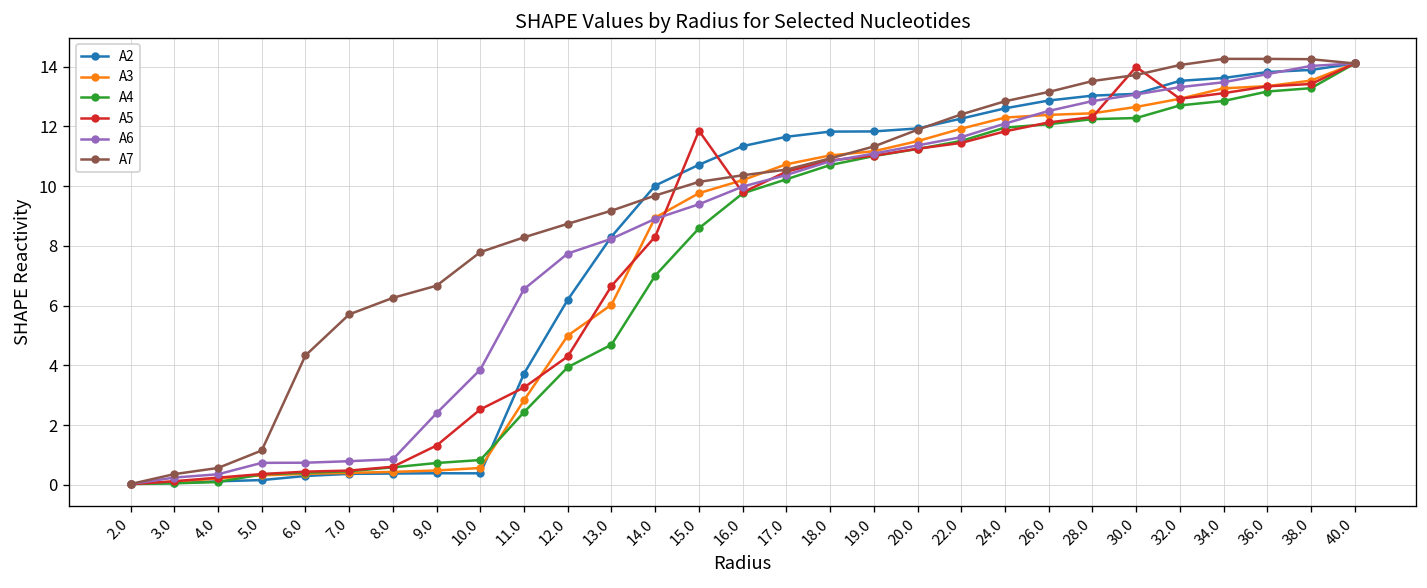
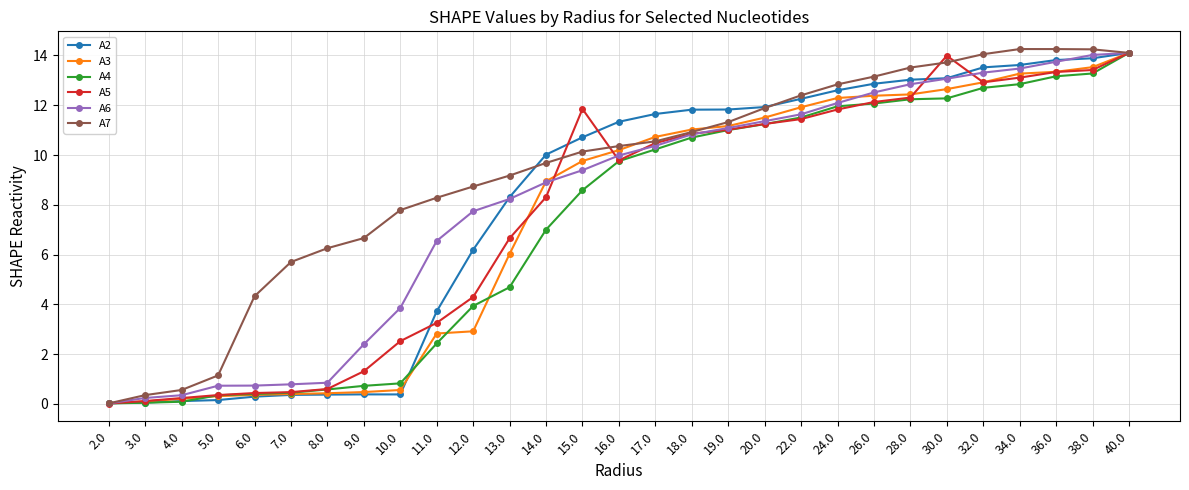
A3, 12.0: 5.0 -> 2.9
